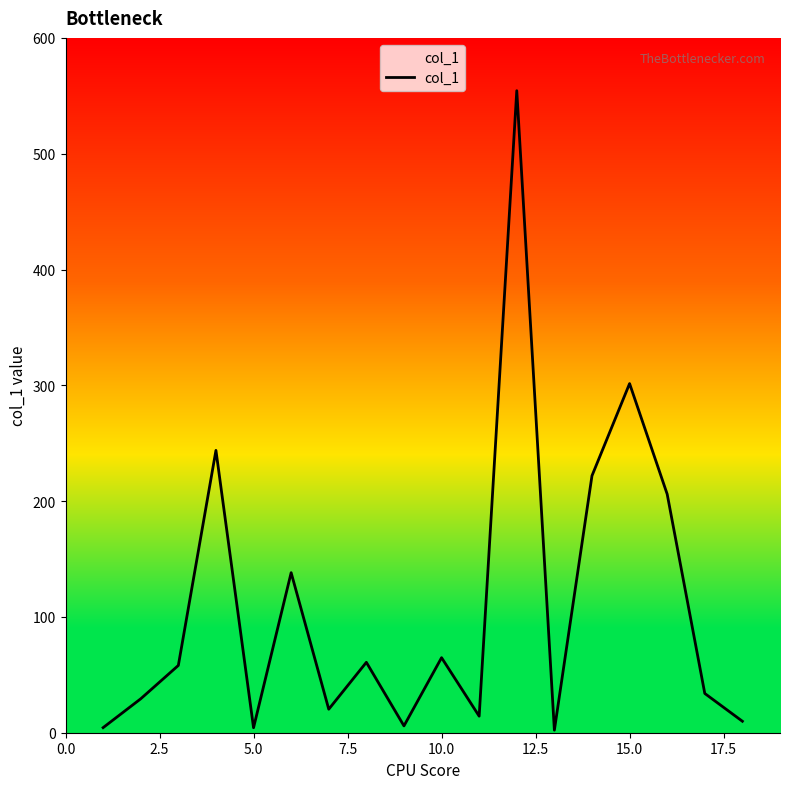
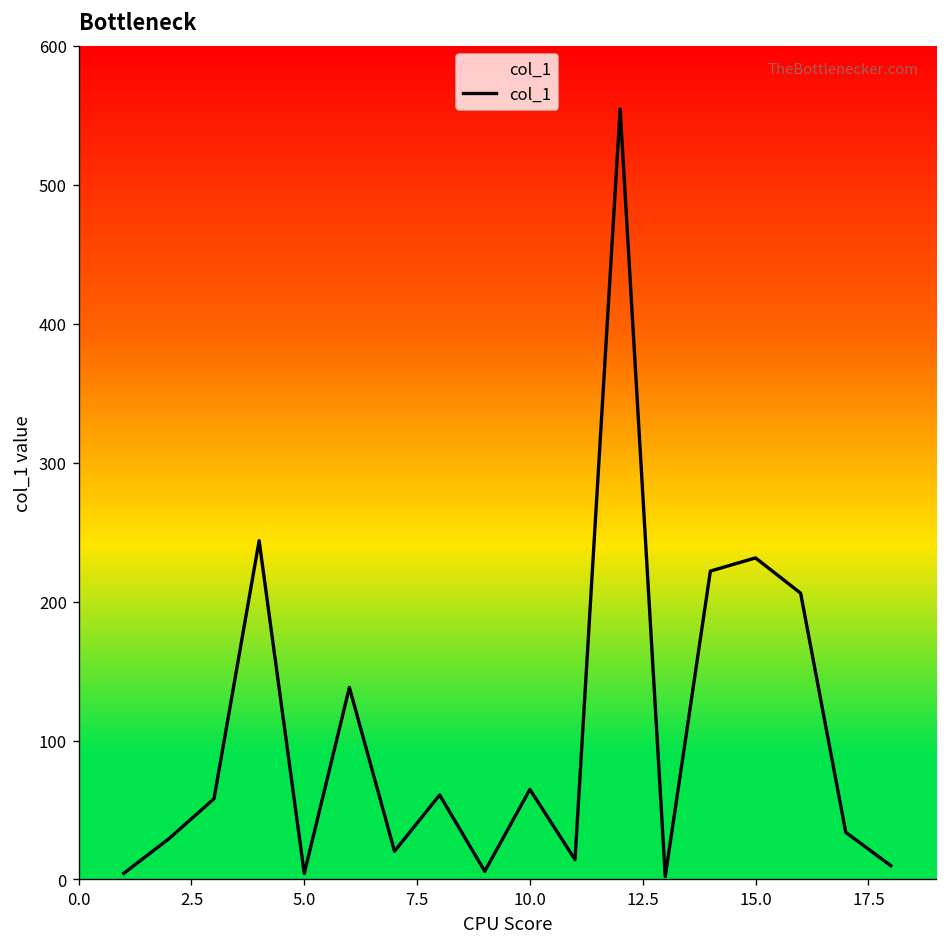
15.0: 302 -> 231
